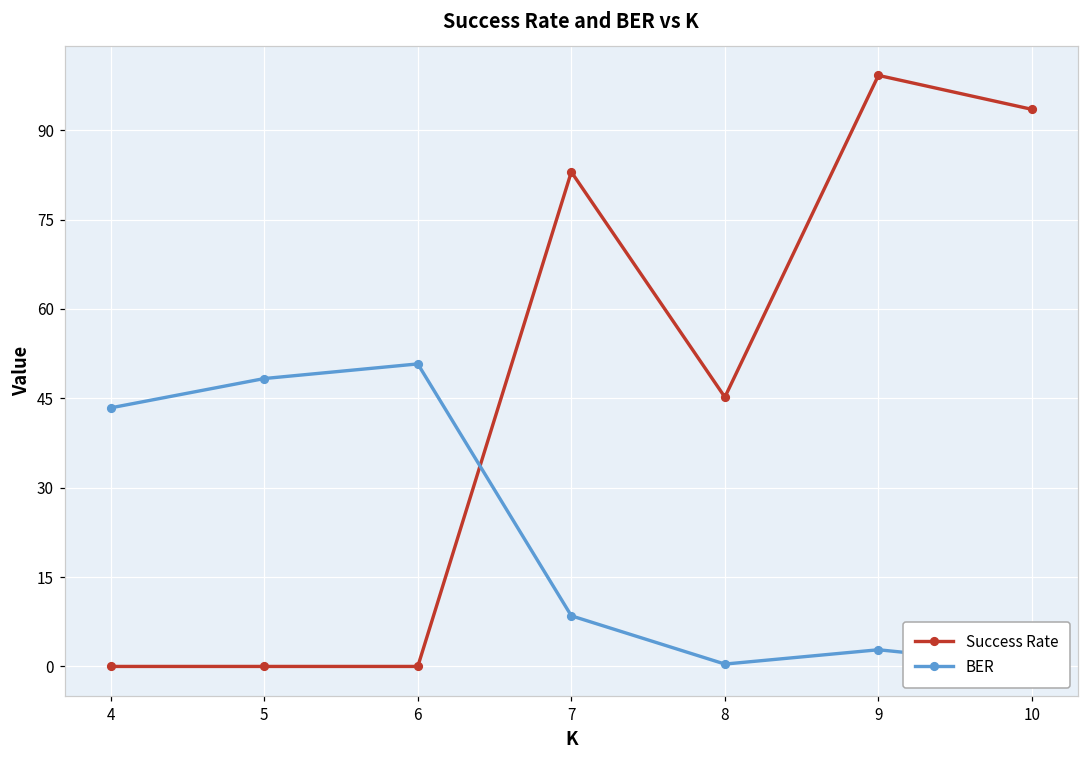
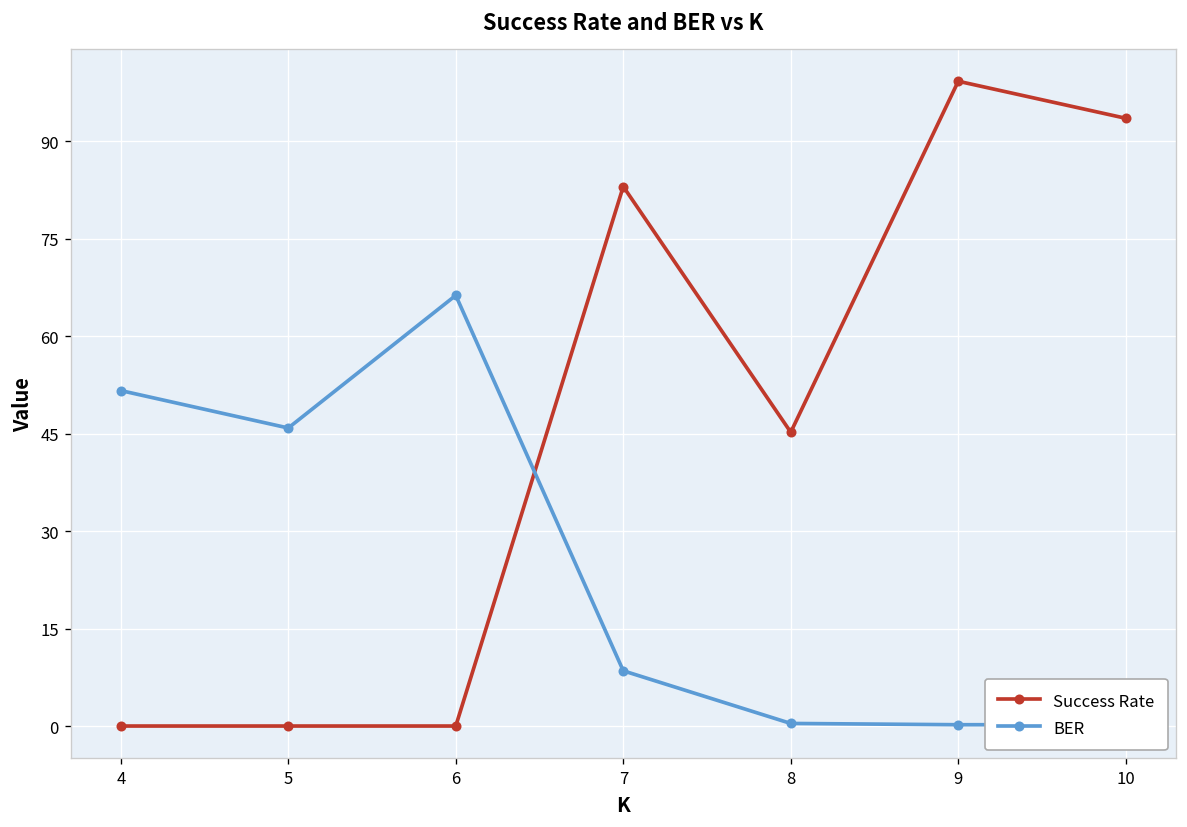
BER, 4: 43 -> 52
BER, 5: 48 -> 46
BER, 6: 51 -> 66
BER, 9: 3 -> 0
